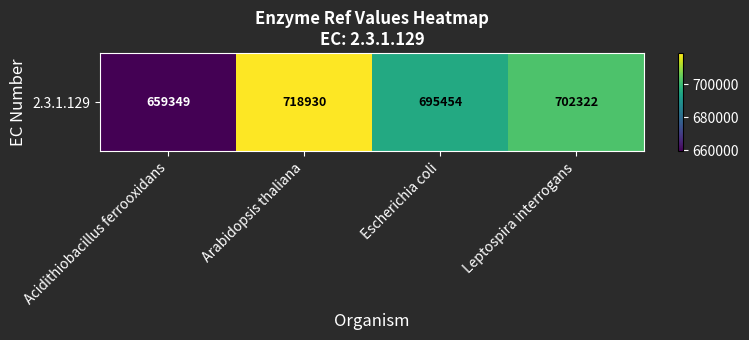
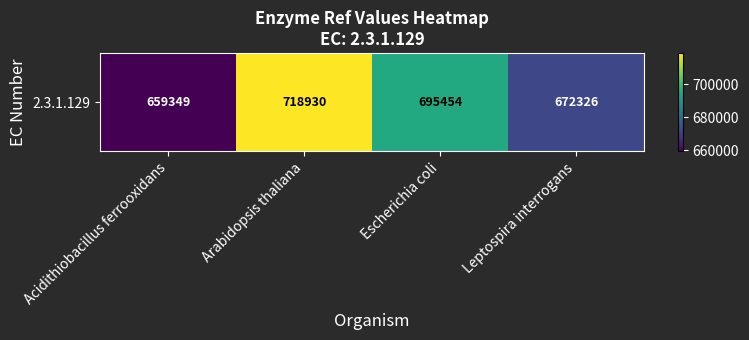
2.3.1.129, Leptospira interrogans: 702322 -> 672326
